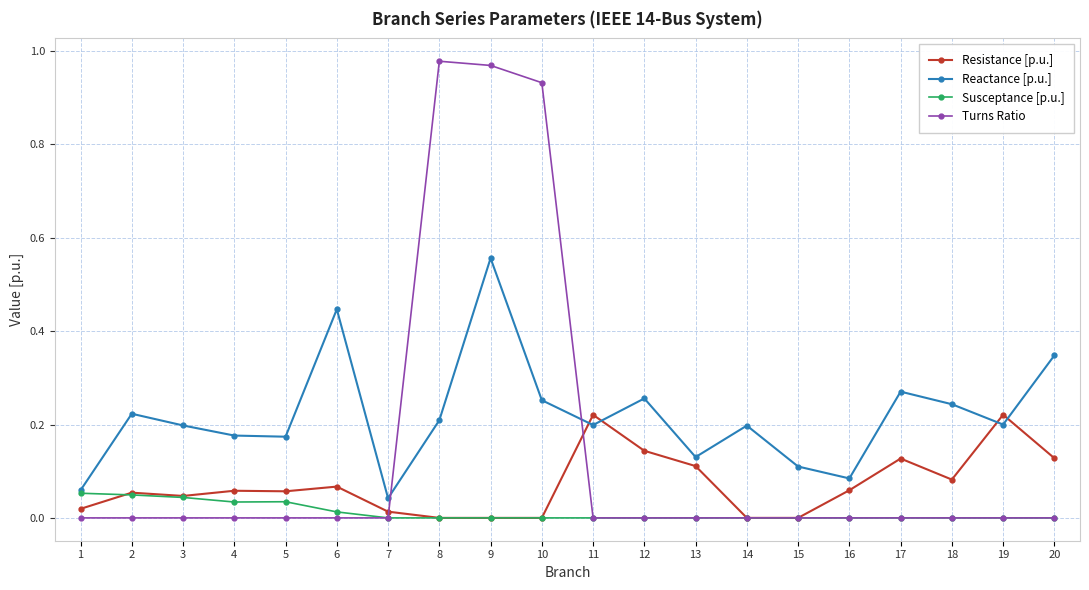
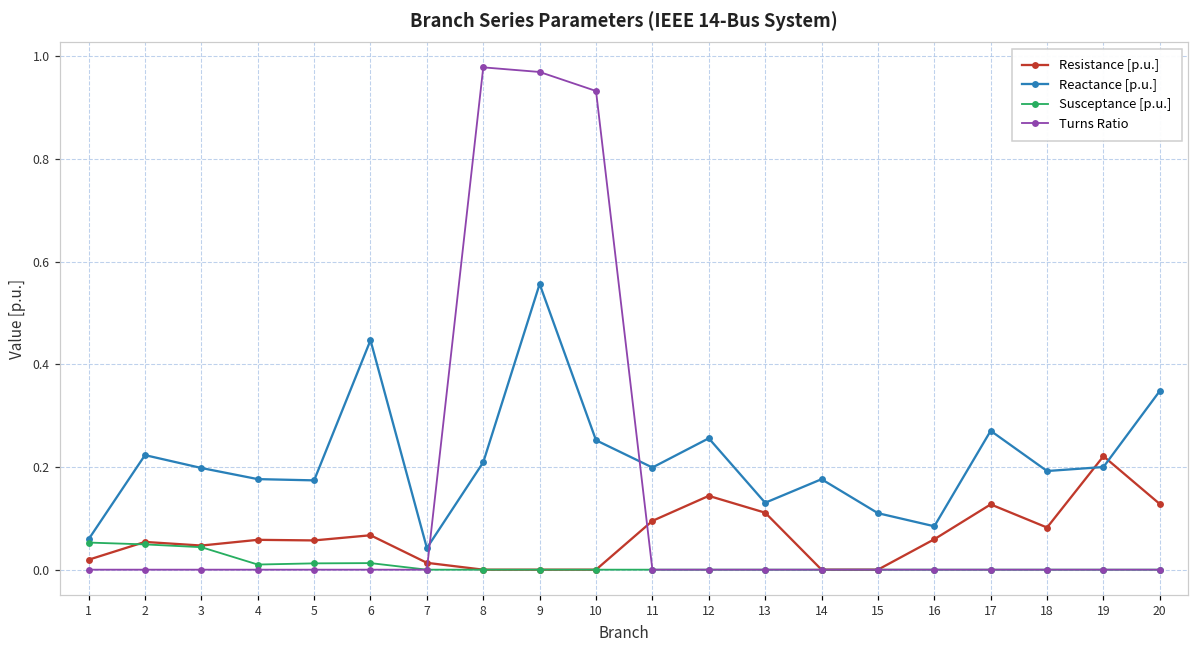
Susceptance [p.u.], 4: 0.03 -> 0.01
Susceptance [p.u.], 5: 0.03 -> 0.01
Resistance [p.u.], 11: 0.22 -> 0.09
Reactance [p.u.], 14: 0.20 -> 0.18
Reactance [p.u.], 18: 0.24 -> 0.19
